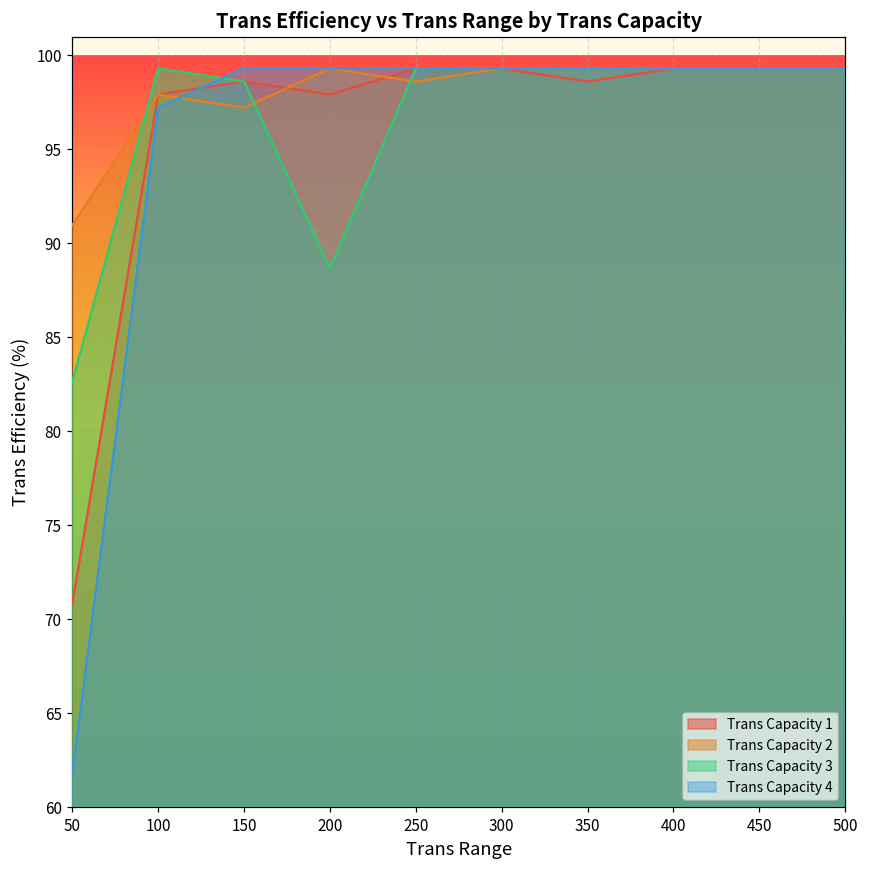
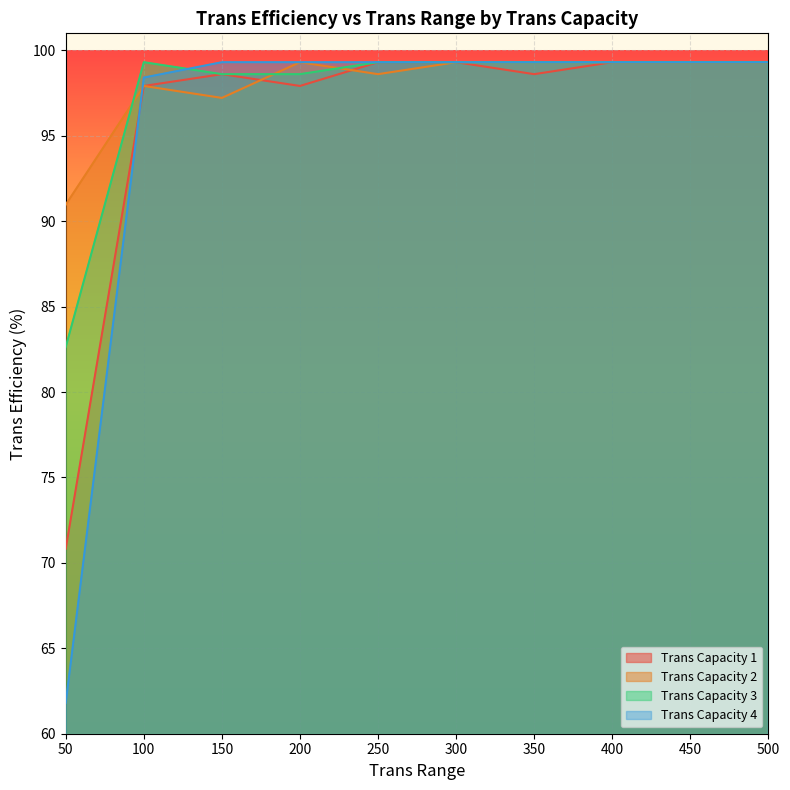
Trans Capacity 4, 100: 97.2 -> 98.4
Trans Capacity 3, 200: 88.7 -> 98.6
